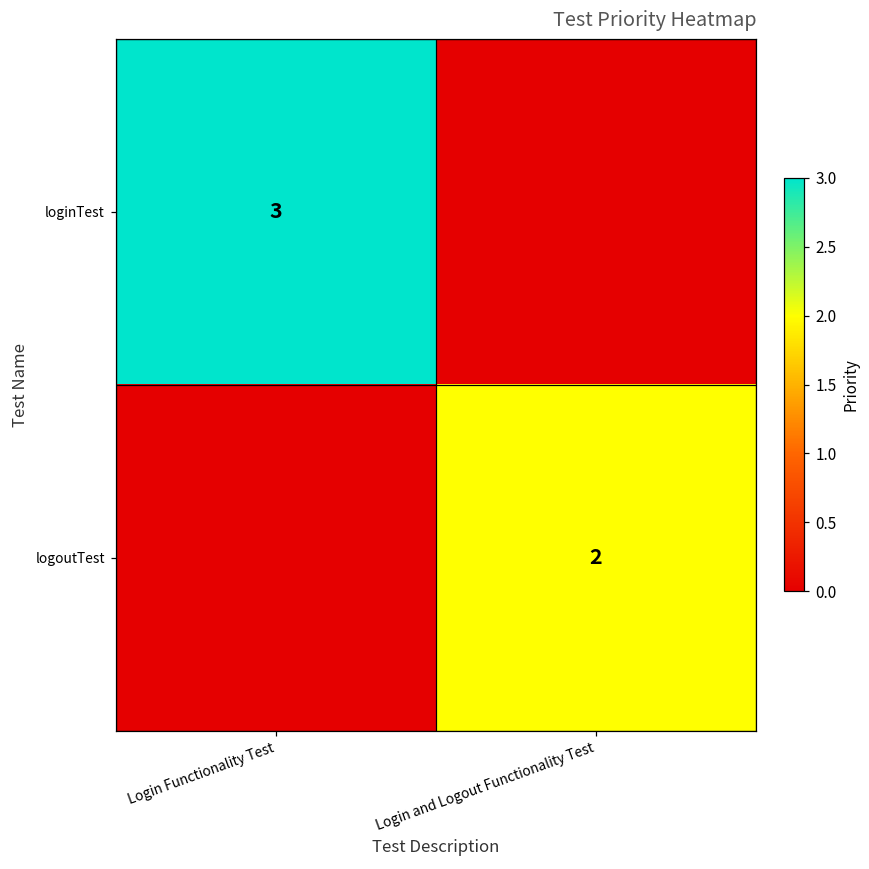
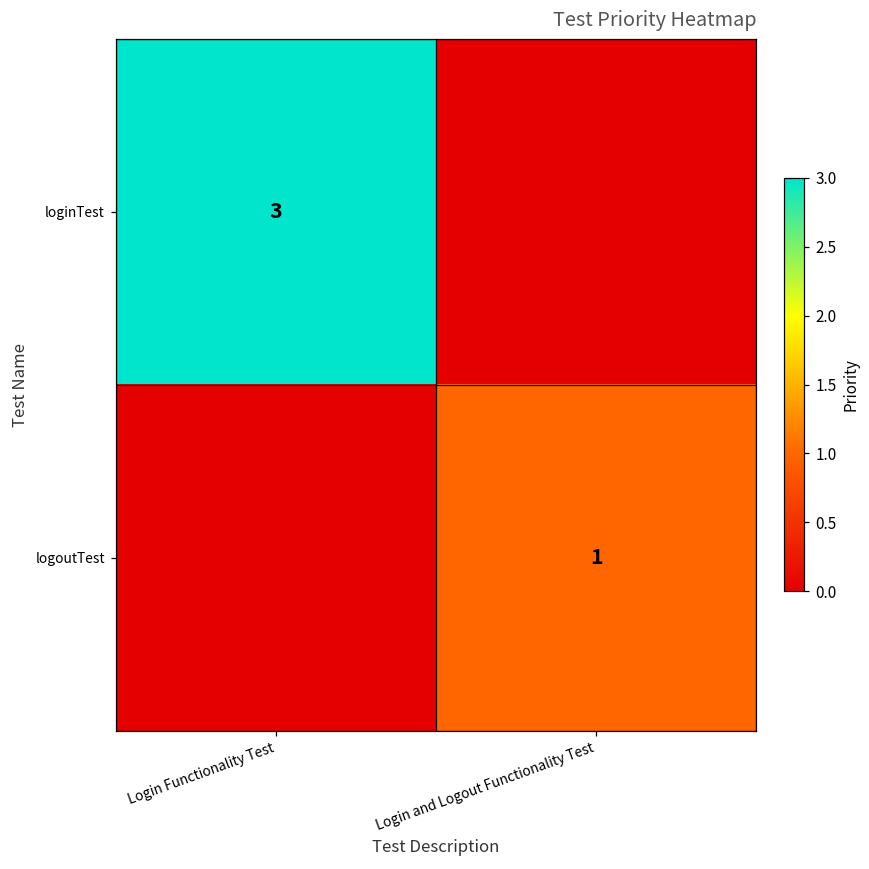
logoutTest, Login and Logout Functionality Test: 2 -> 1
